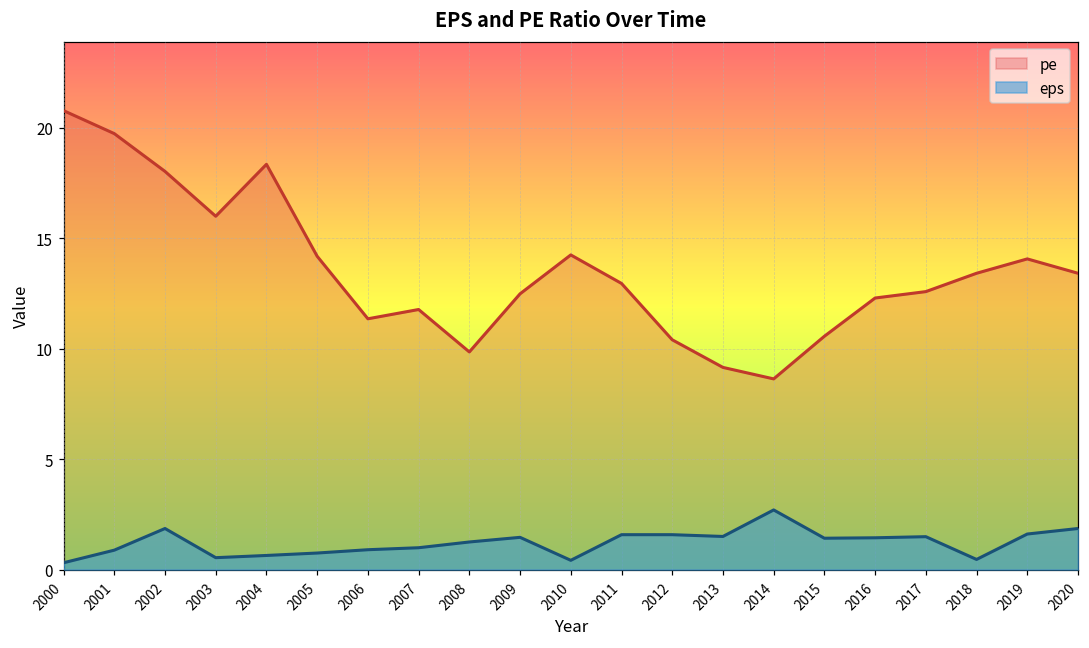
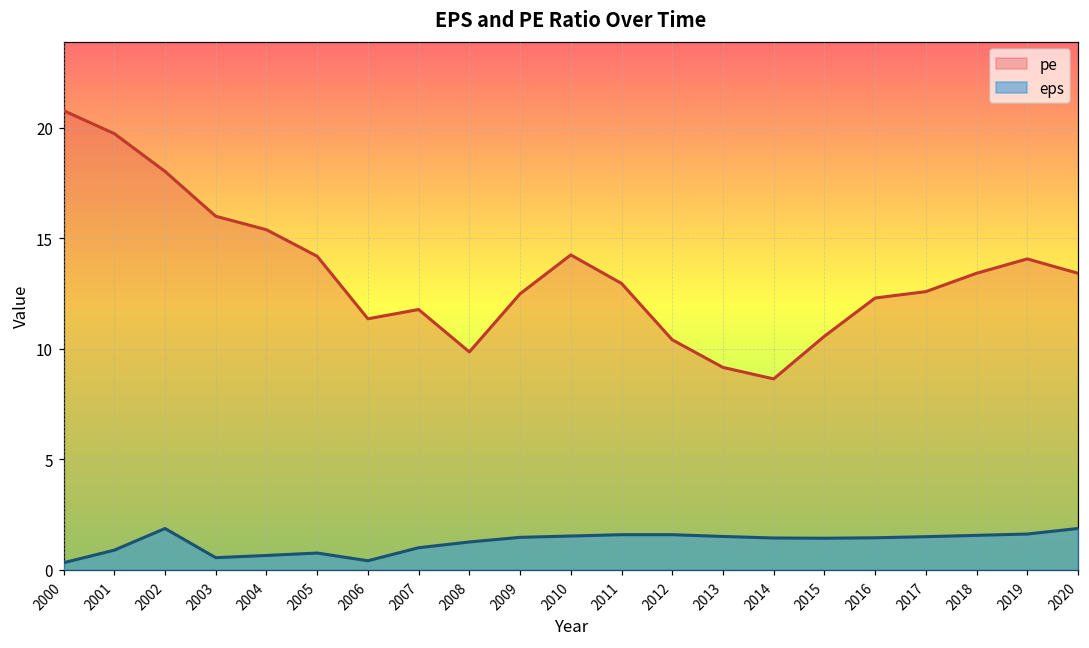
pe, 2004: 18.3 -> 15.4
eps, 2006: 0.9 -> 0.4
eps, 2010: 0.4 -> 1.5
eps, 2014: 2.7 -> 1.4
eps, 2018: 0.5 -> 1.6
